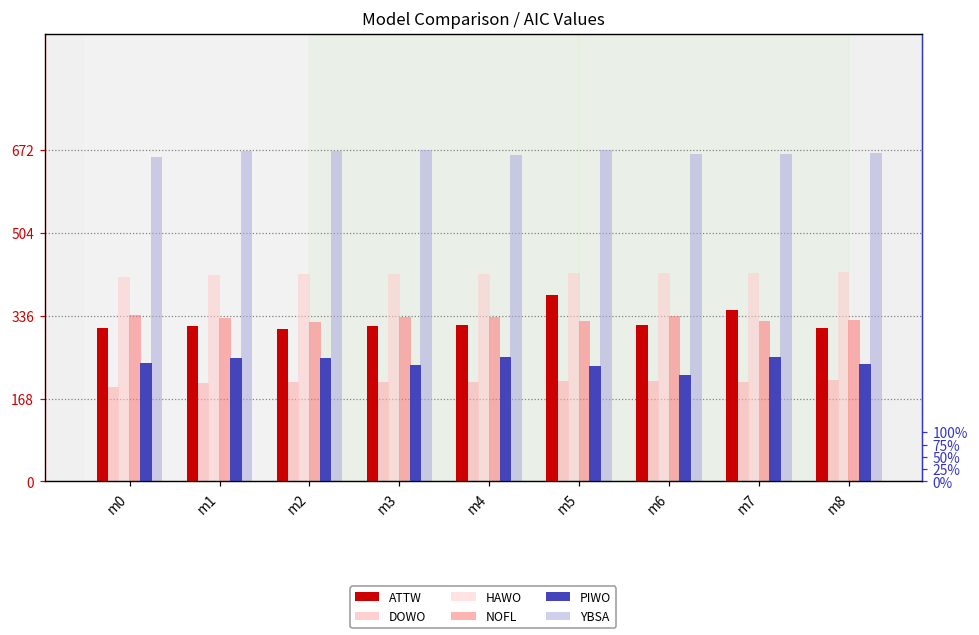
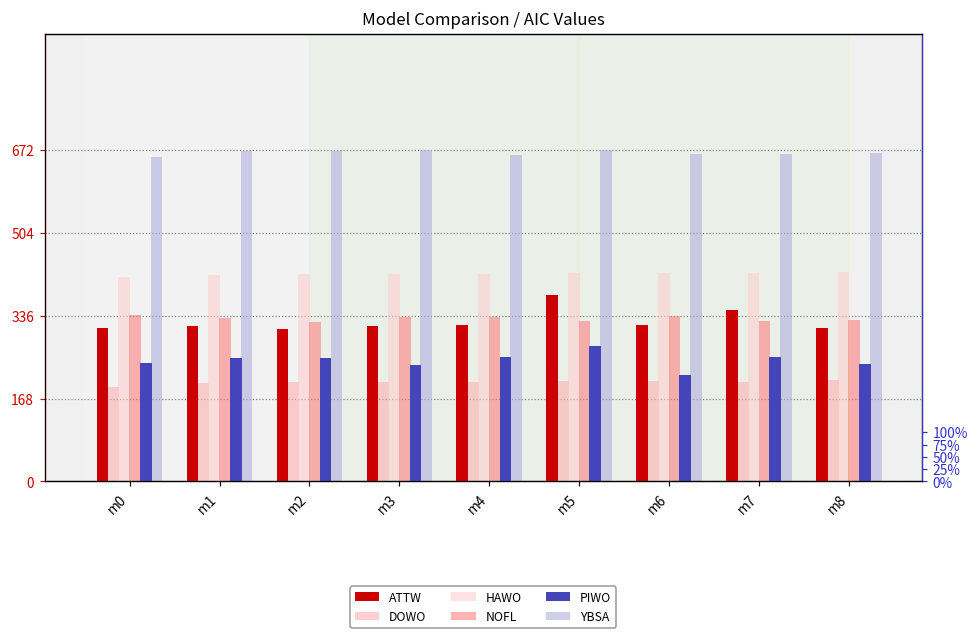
PIWO, m5: 240 -> 280
